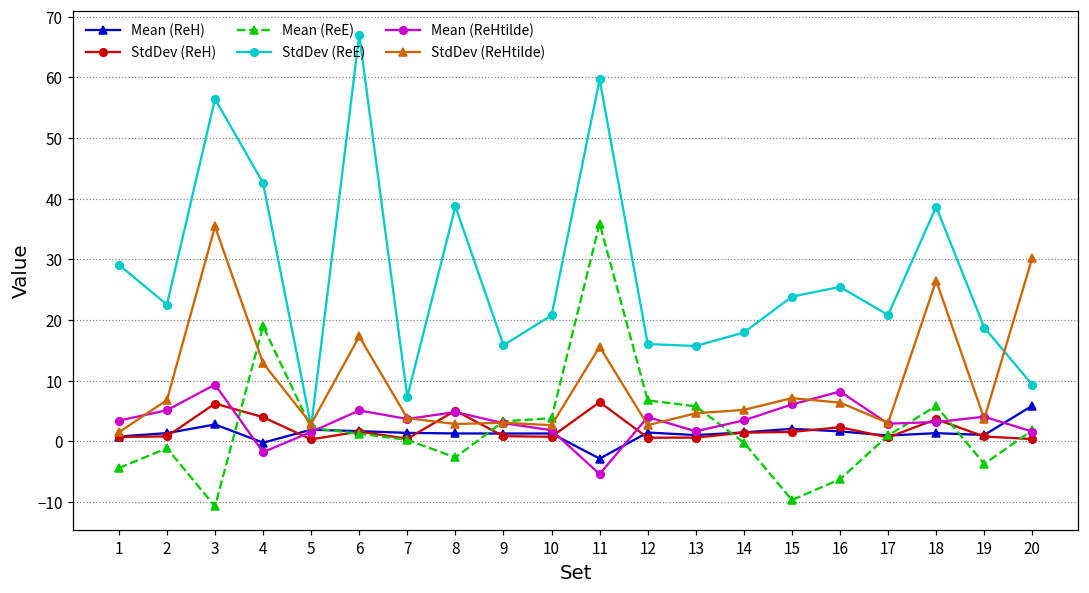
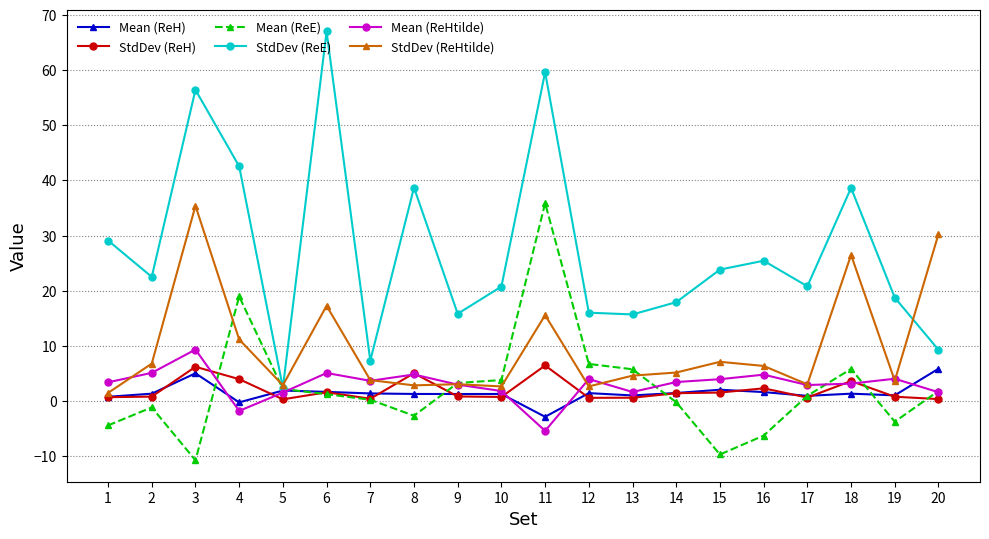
Mean (ReH), 3: 3 -> 5
StdDev (ReHtilde), 4: 13 -> 11
Mean (ReHtilde), 15: 6 -> 4
Mean (ReHtilde), 16: 8 -> 5
